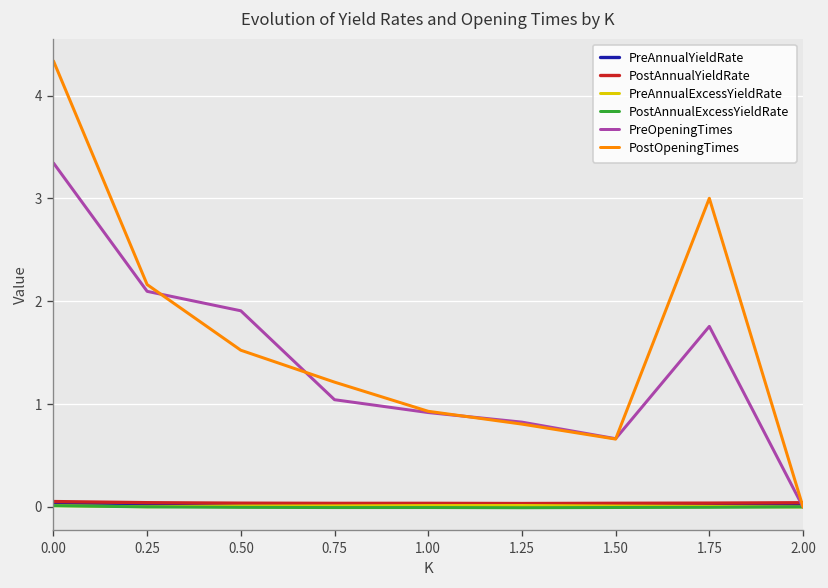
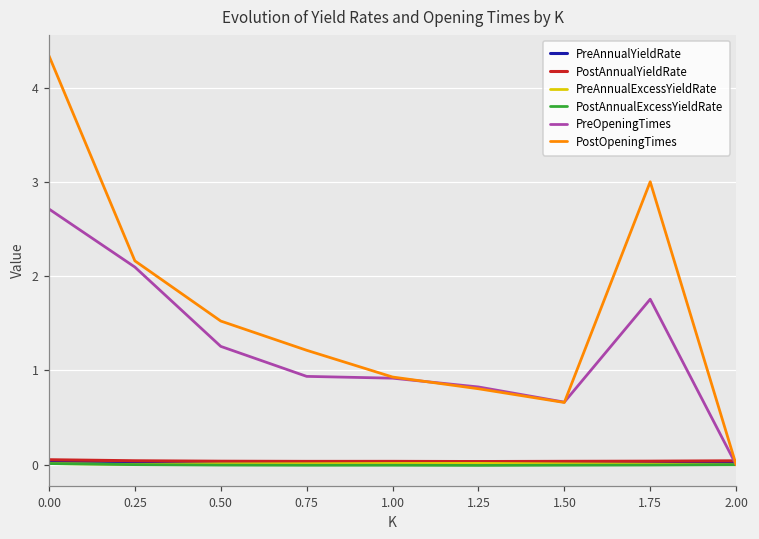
PreOpeningTimes, 0.00: 3.3 -> 2.7
PreOpeningTimes, 0.50: 1.9 -> 1.3
PreOpeningTimes, 0.75: 1.0 -> 0.9
